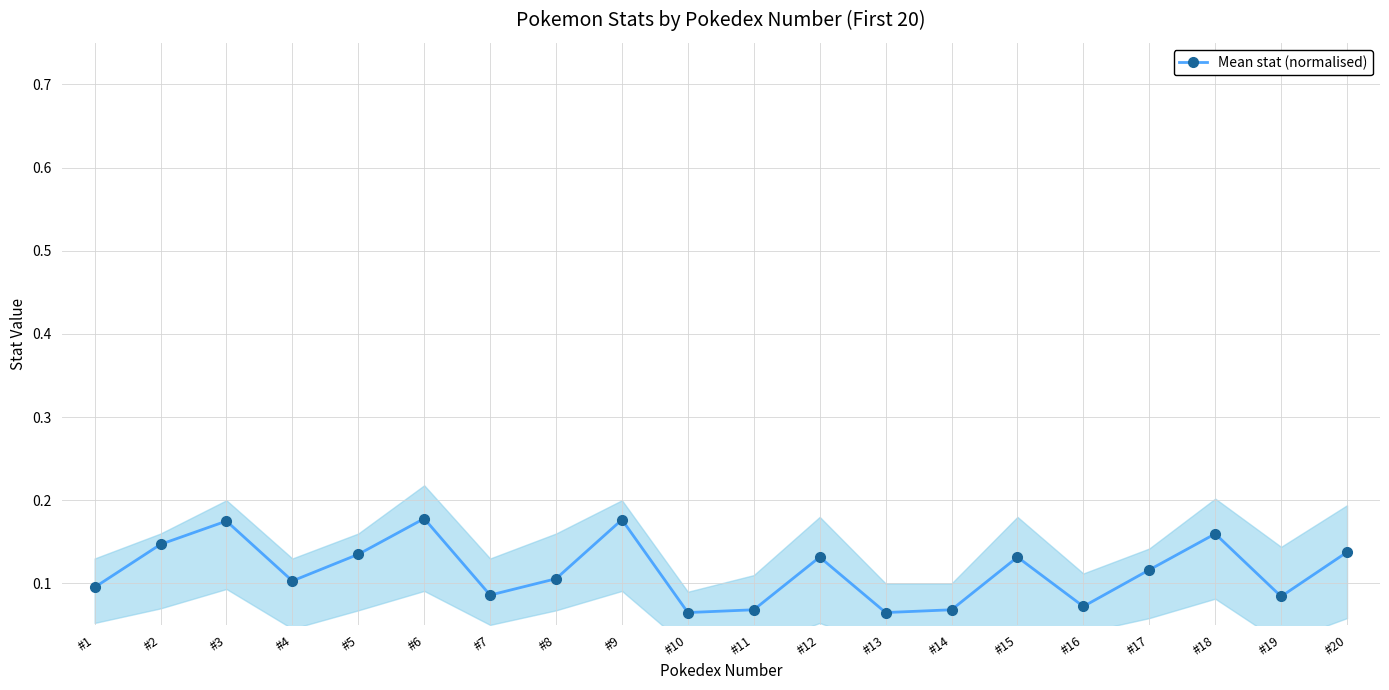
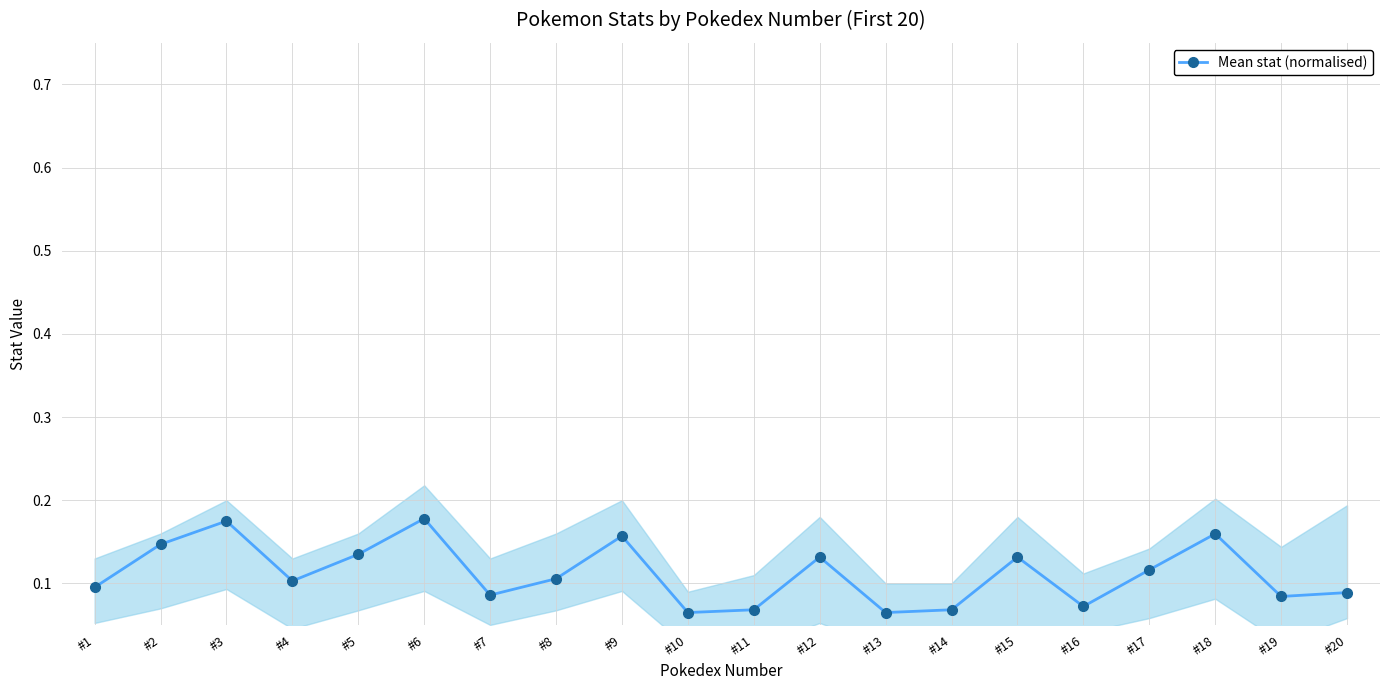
Mean stat (normalised), #9: 0.18 -> 0.16
Mean stat (normalised), #20: 0.14 -> 0.09
